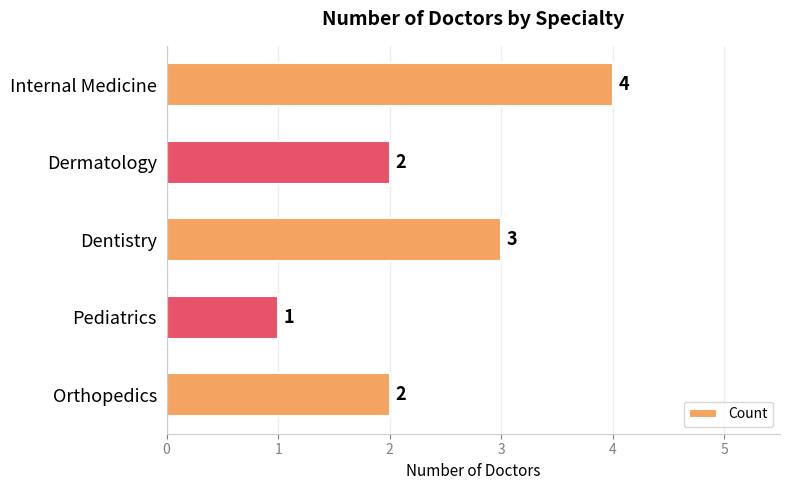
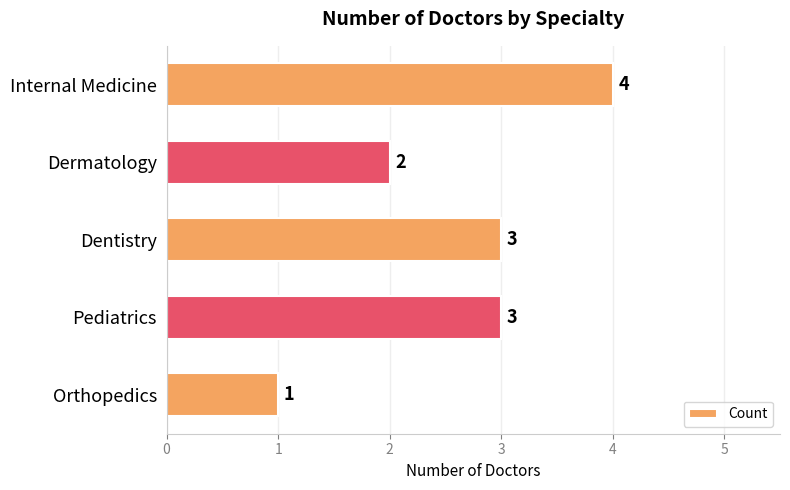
Pediatrics: 1 -> 3
Orthopedics: 2 -> 1
